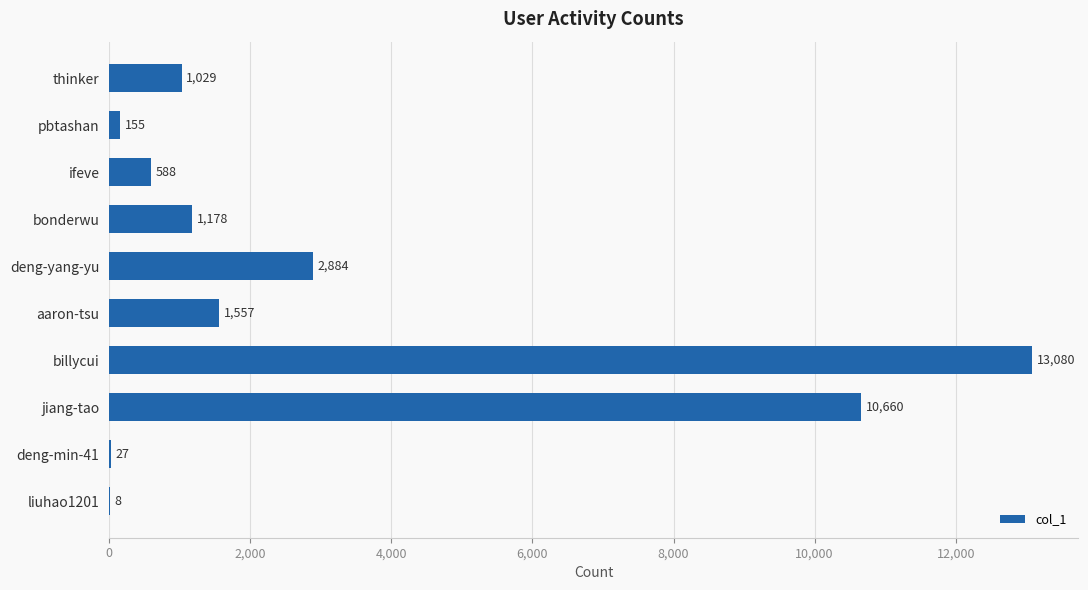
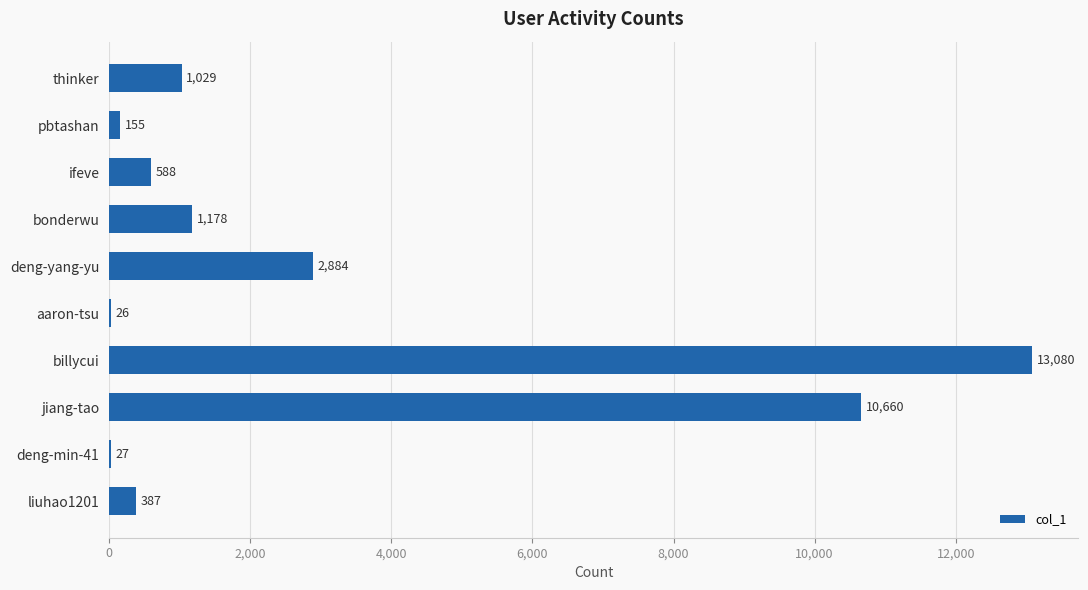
aaron-tsu: 1,557 -> 26
liuhao1201: 8 -> 387
